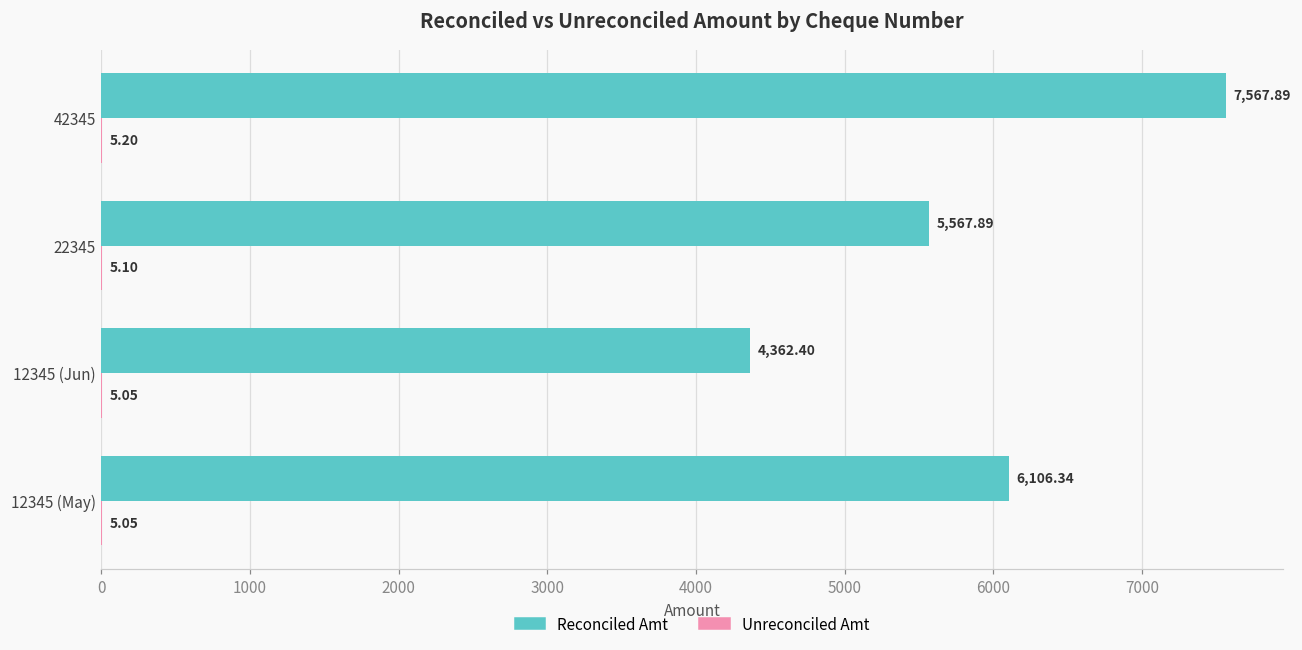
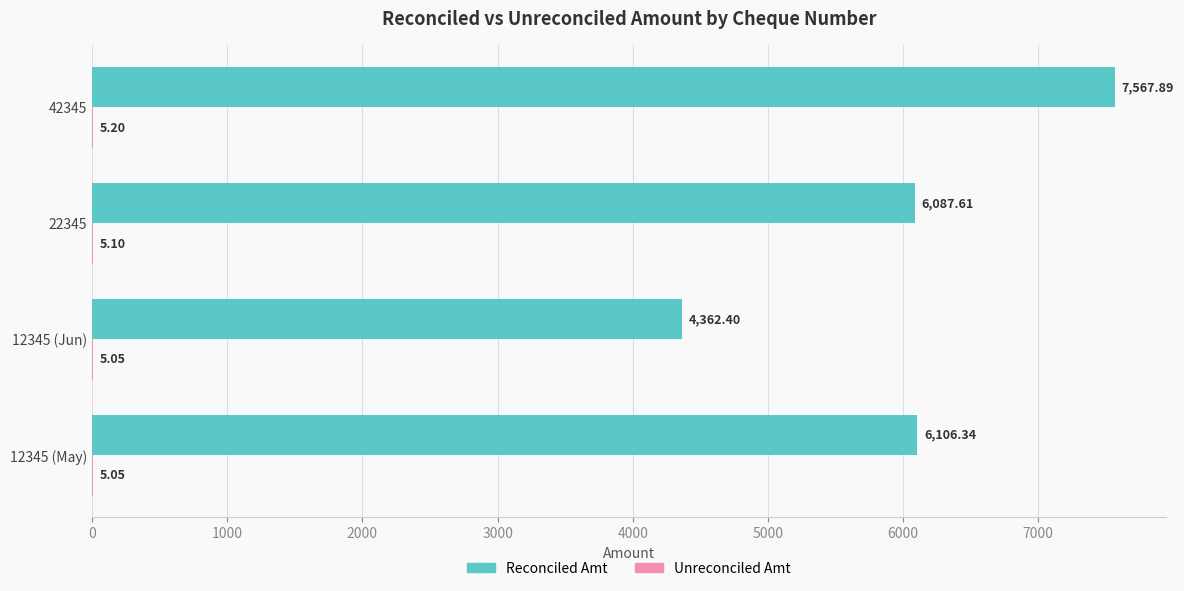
Reconciled Amt, 22345: 5,567.89 -> 6,087.61
